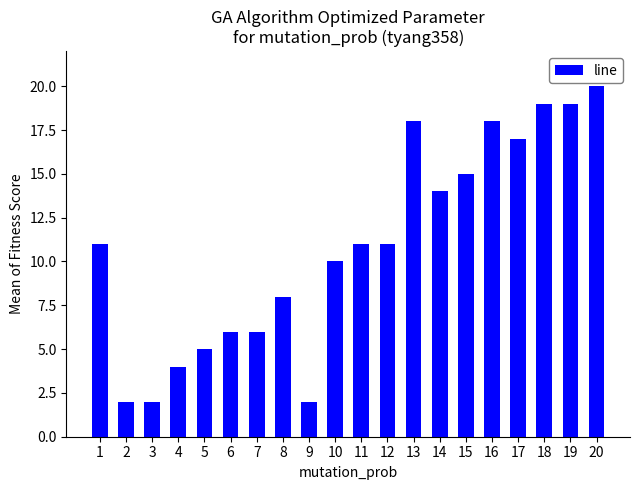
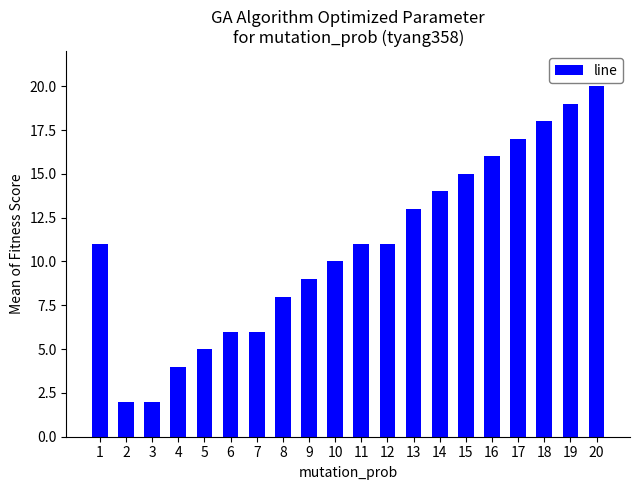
9: 2 -> 9
13: 18 -> 13
16: 18 -> 16
18: 19 -> 18
